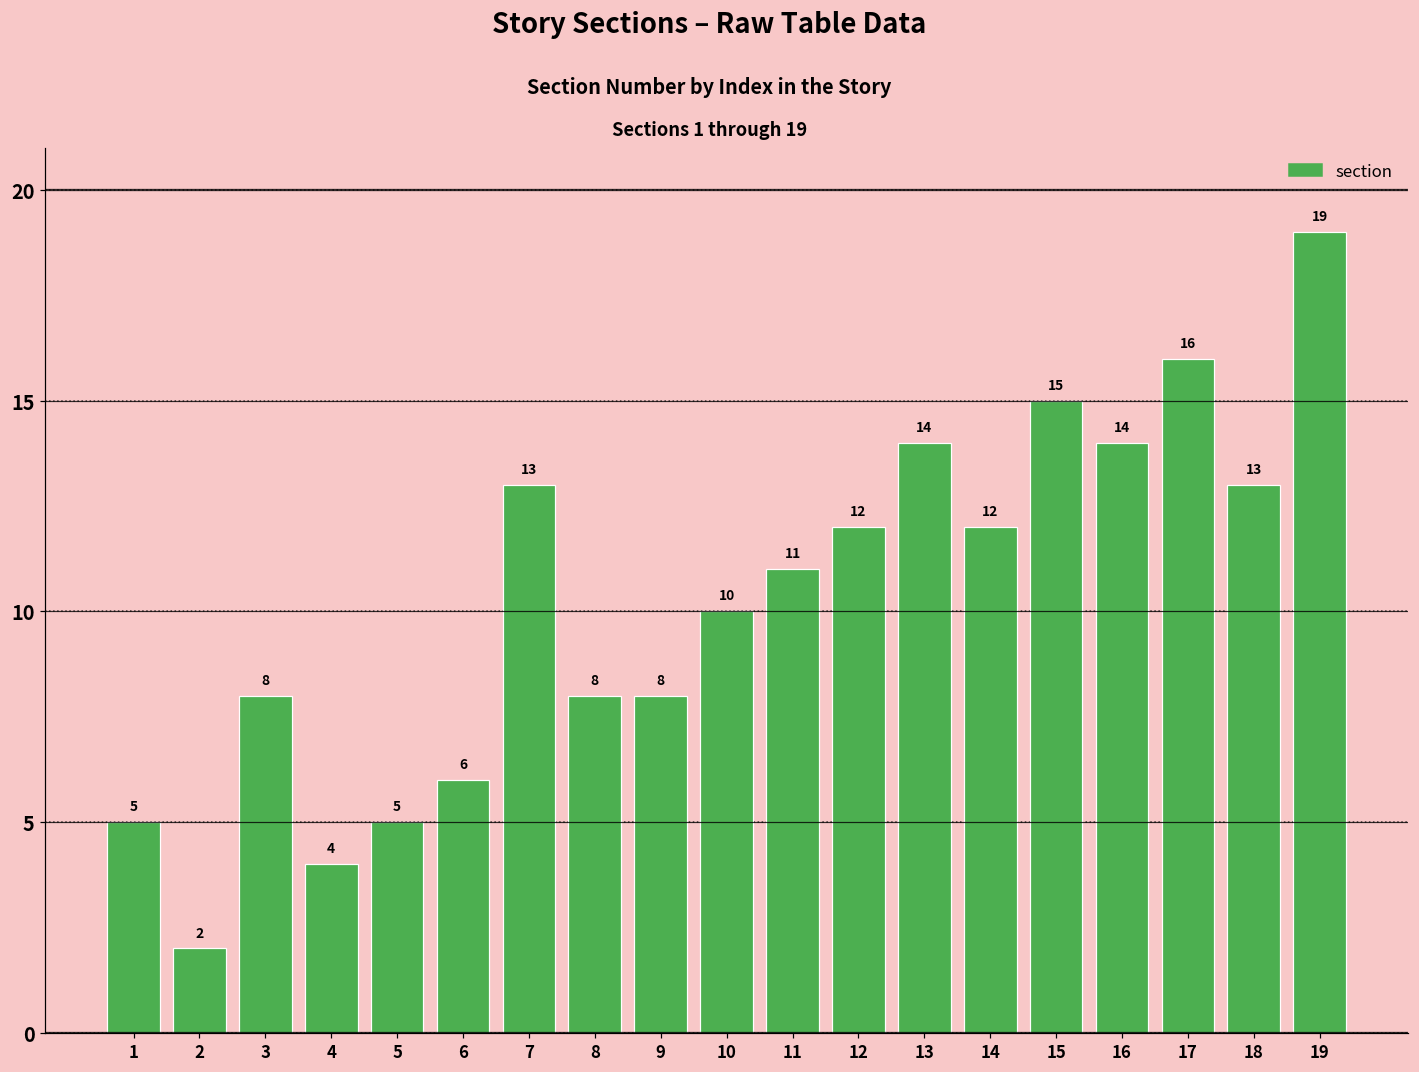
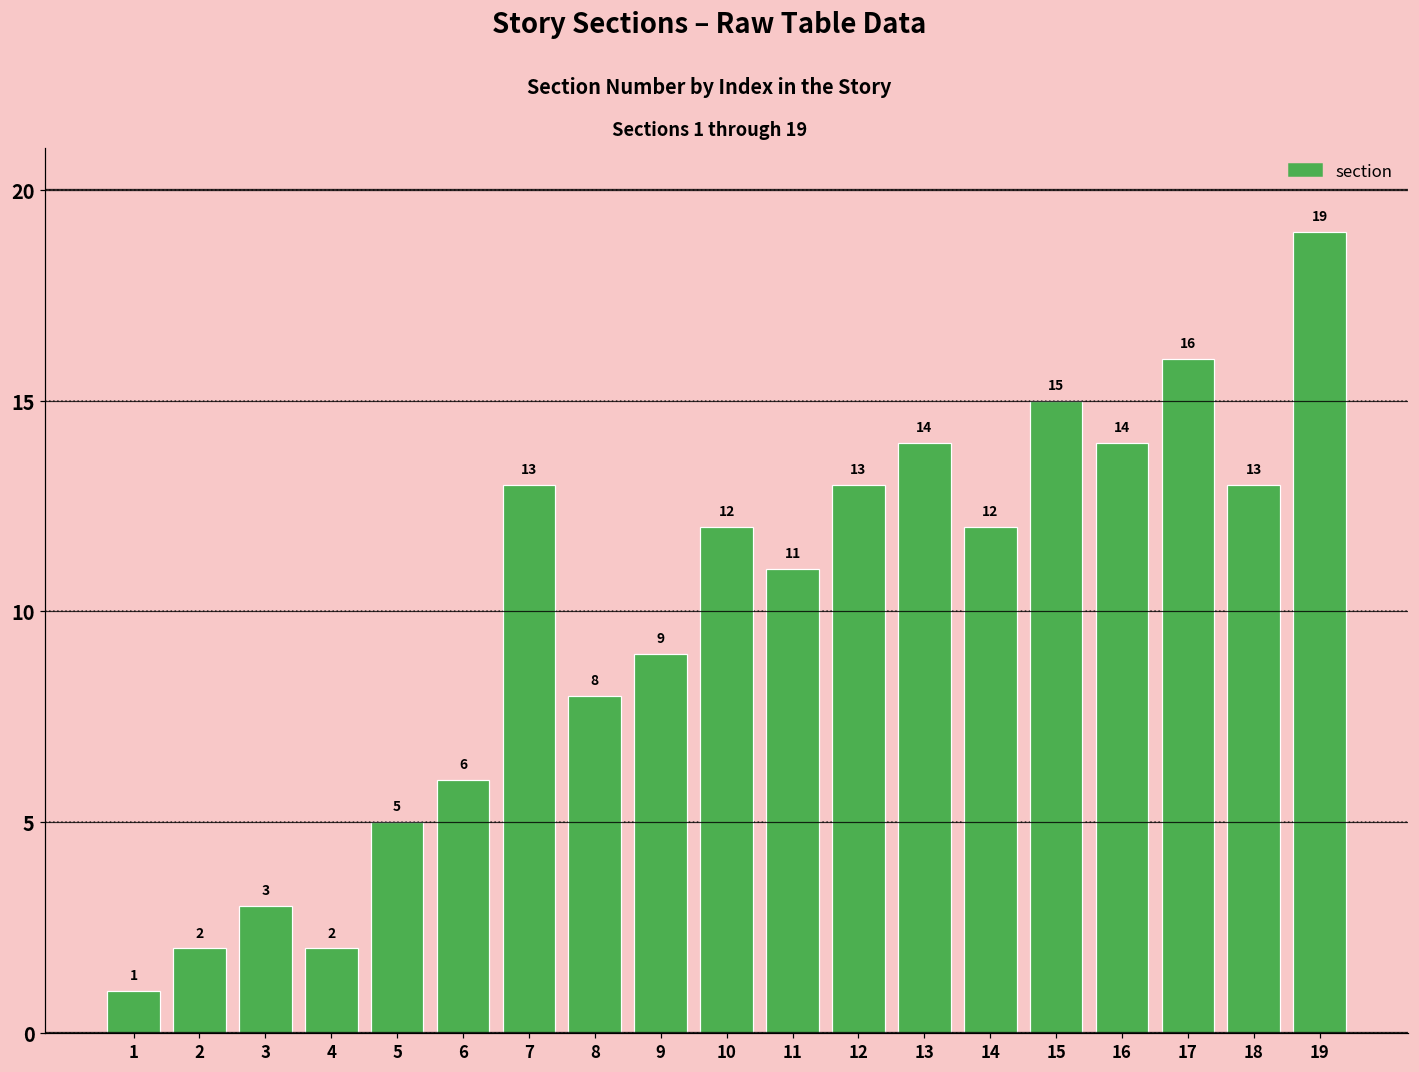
1: 5 -> 1
3: 8 -> 3
4: 4 -> 2
9: 8 -> 9
10: 10 -> 12
12: 12 -> 13
